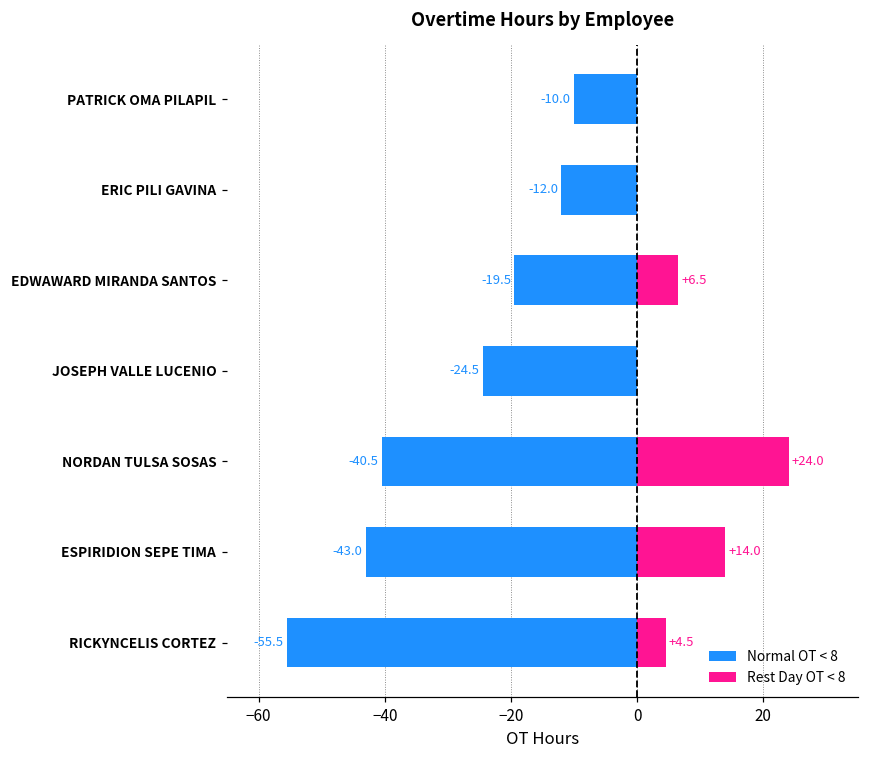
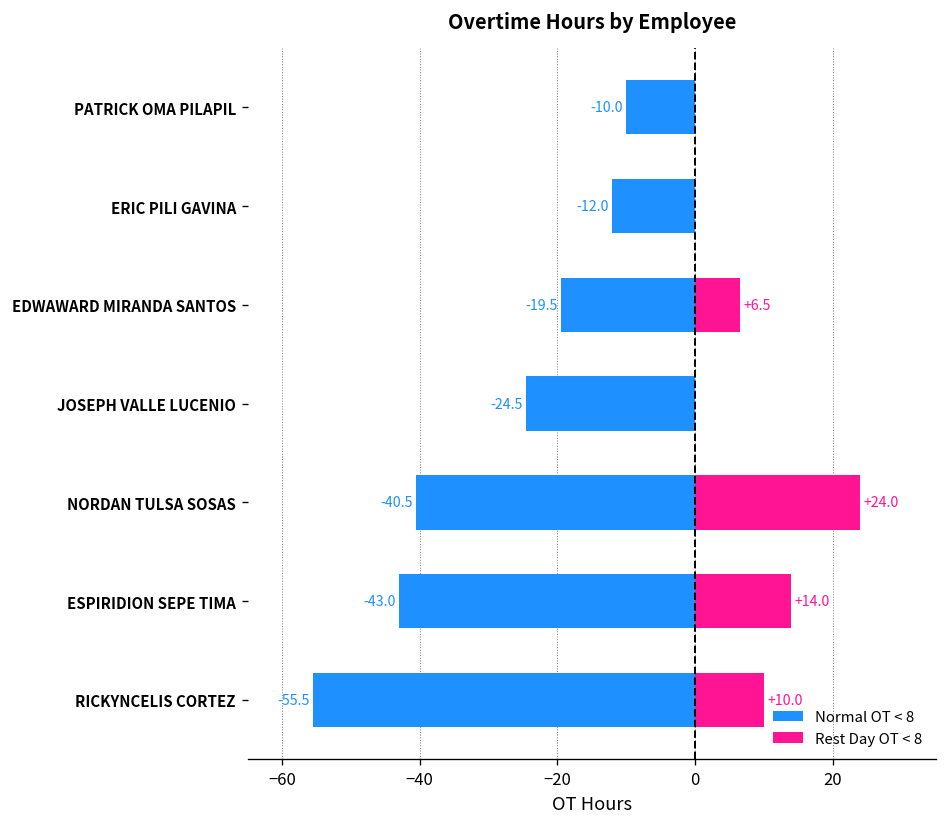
Rest Day OT < 8, RICKYNCELIS CORTEZ: +4.5 -> +10.0
